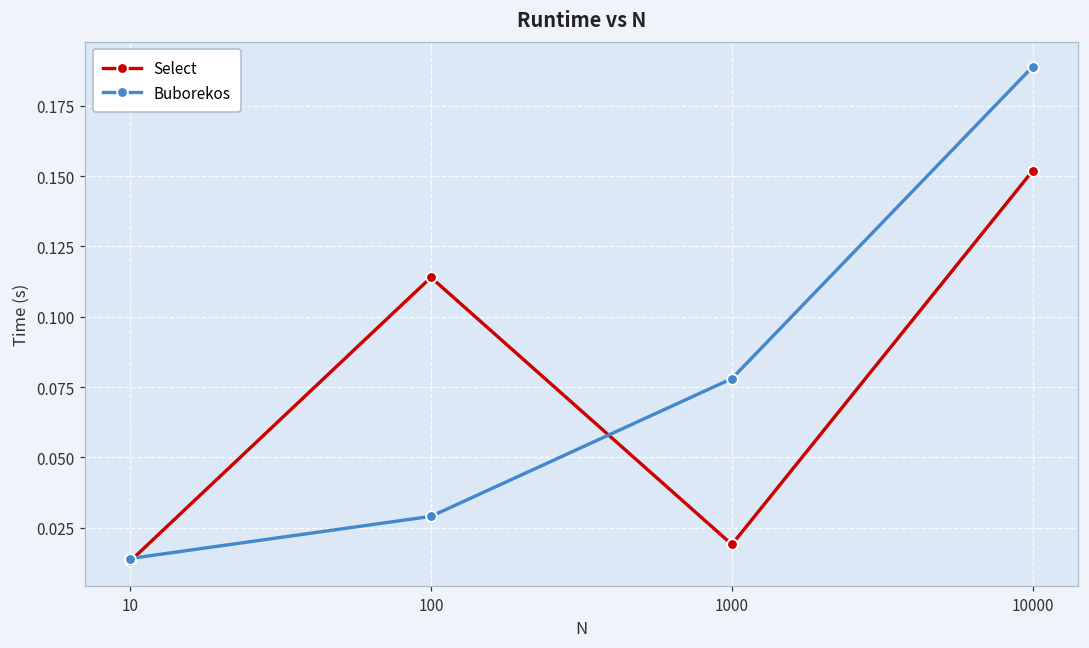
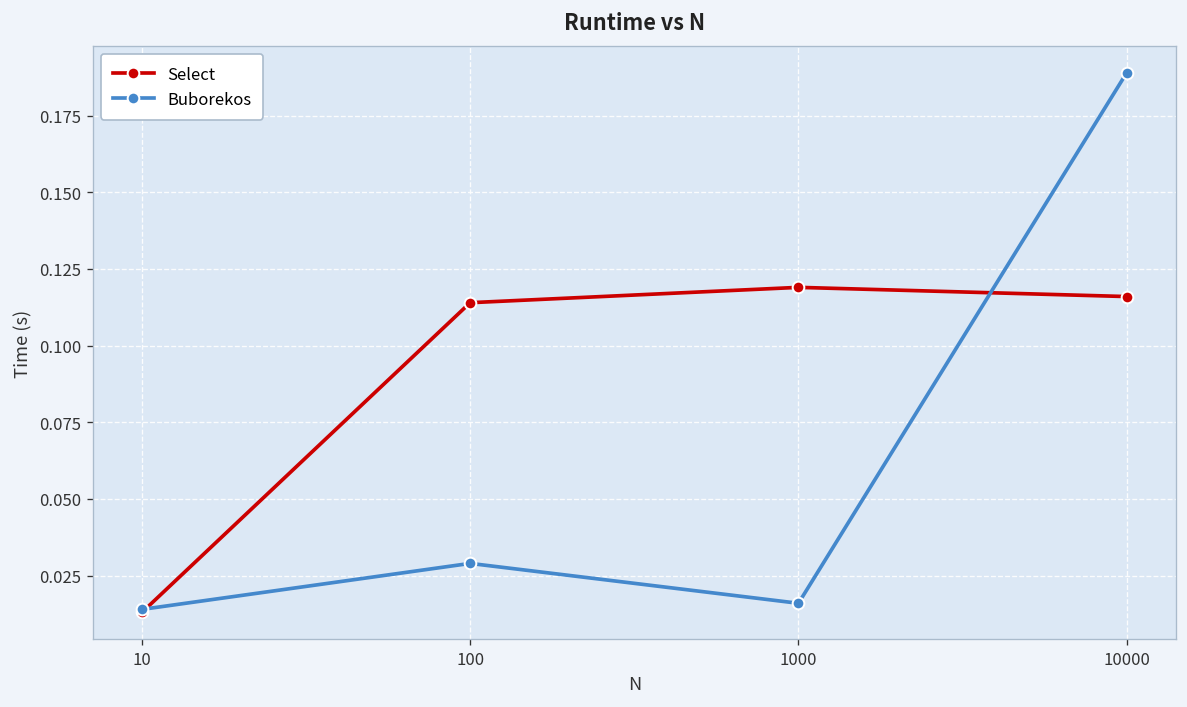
Select, 1000: 0.019 -> 0.119
Buborekos, 1000: 0.078 -> 0.016
Select, 10000: 0.152 -> 0.116
